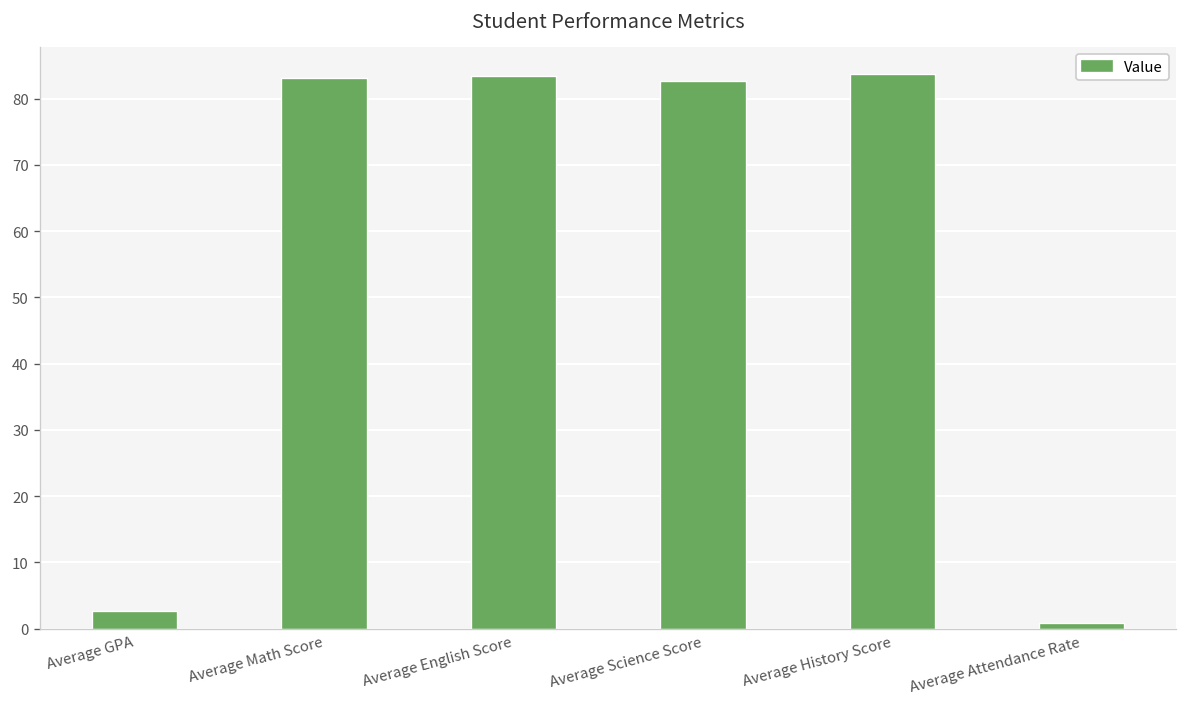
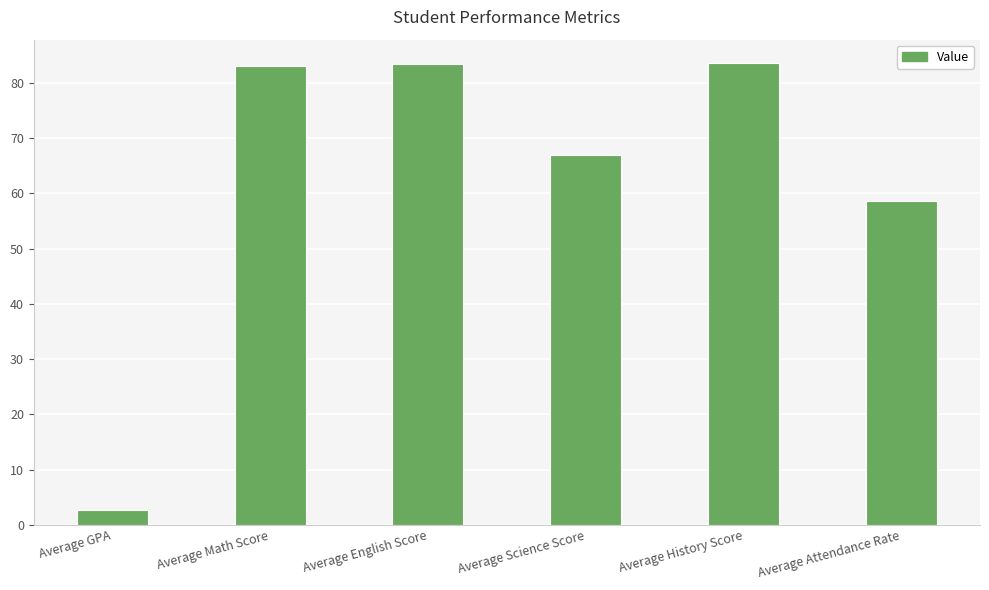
Average Science Score: 83 -> 67
Average Attendance Rate: 1 -> 59
